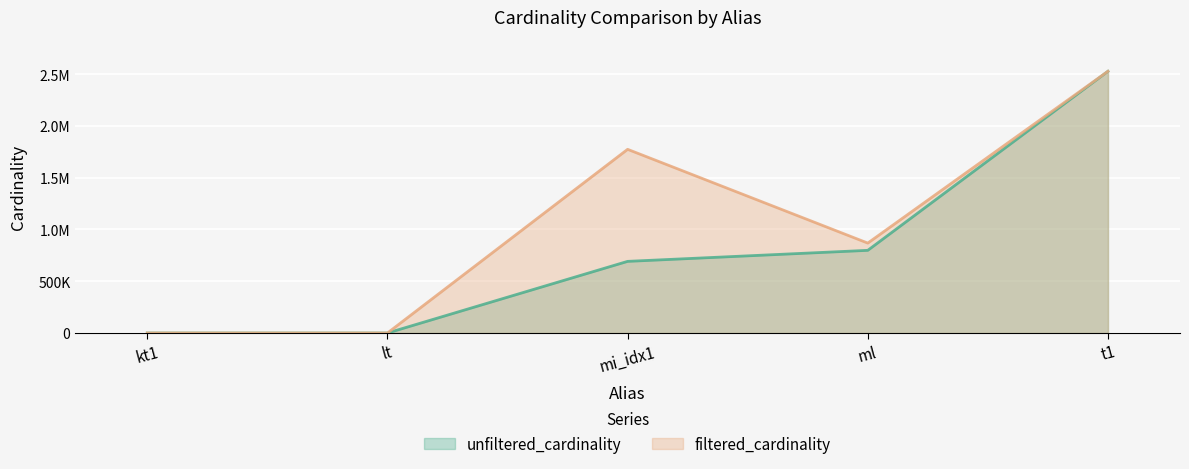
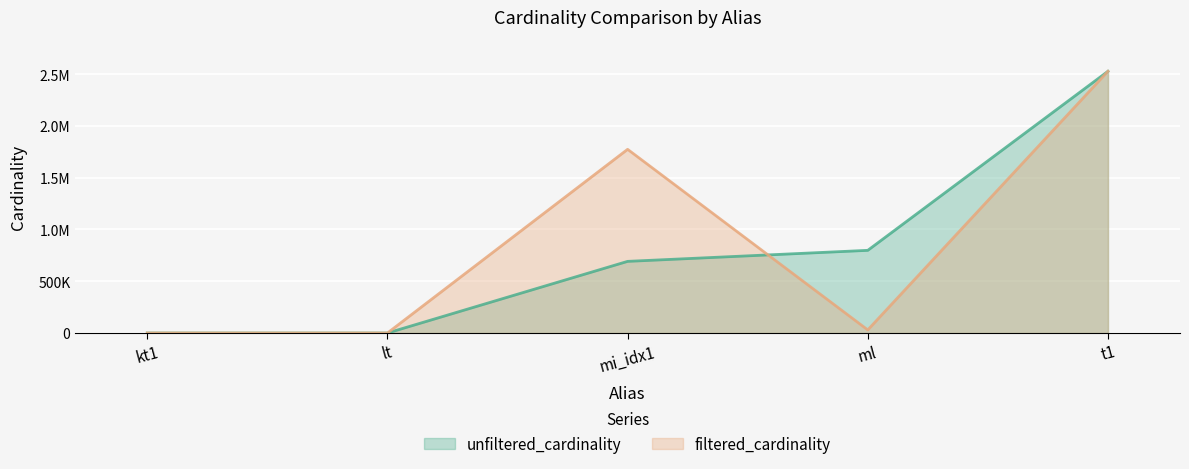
filtered_cardinality, ml: 870000 -> 30000
